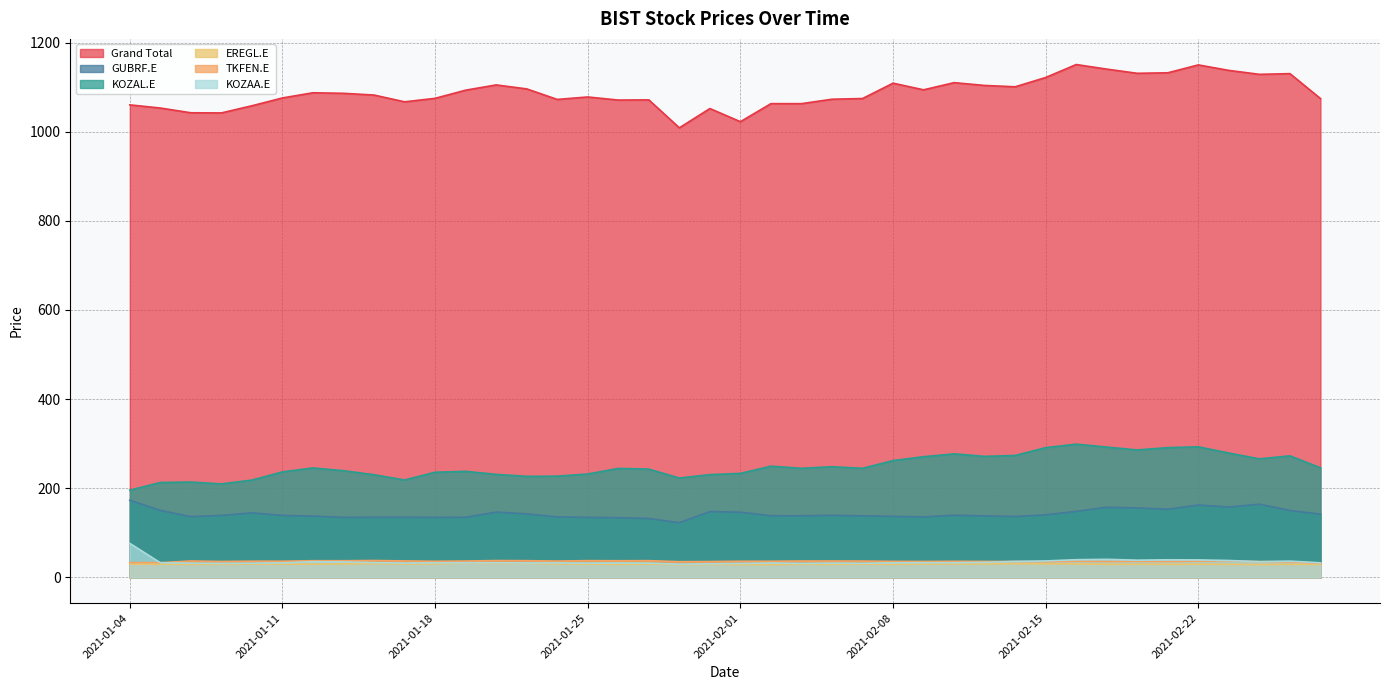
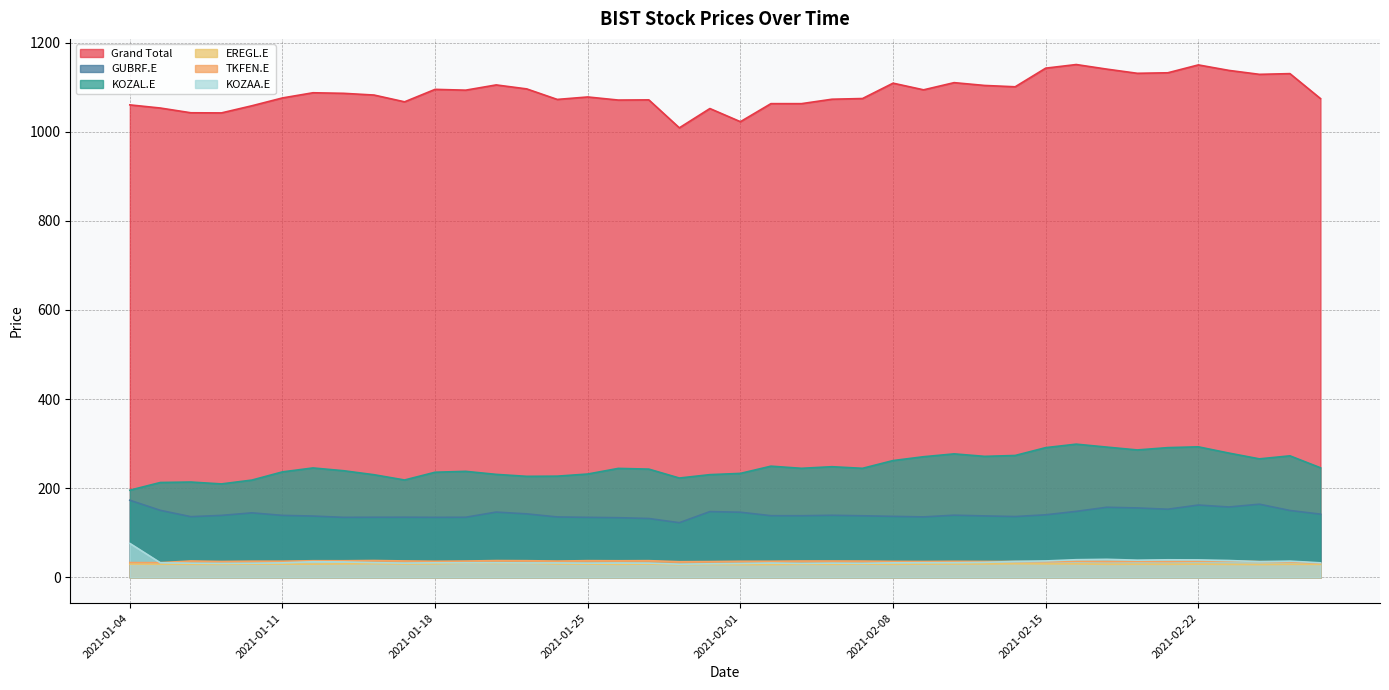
Grand Total, 2021-01-18: 1070 -> 1090
Grand Total, 2021-02-15: 1120 -> 1140
